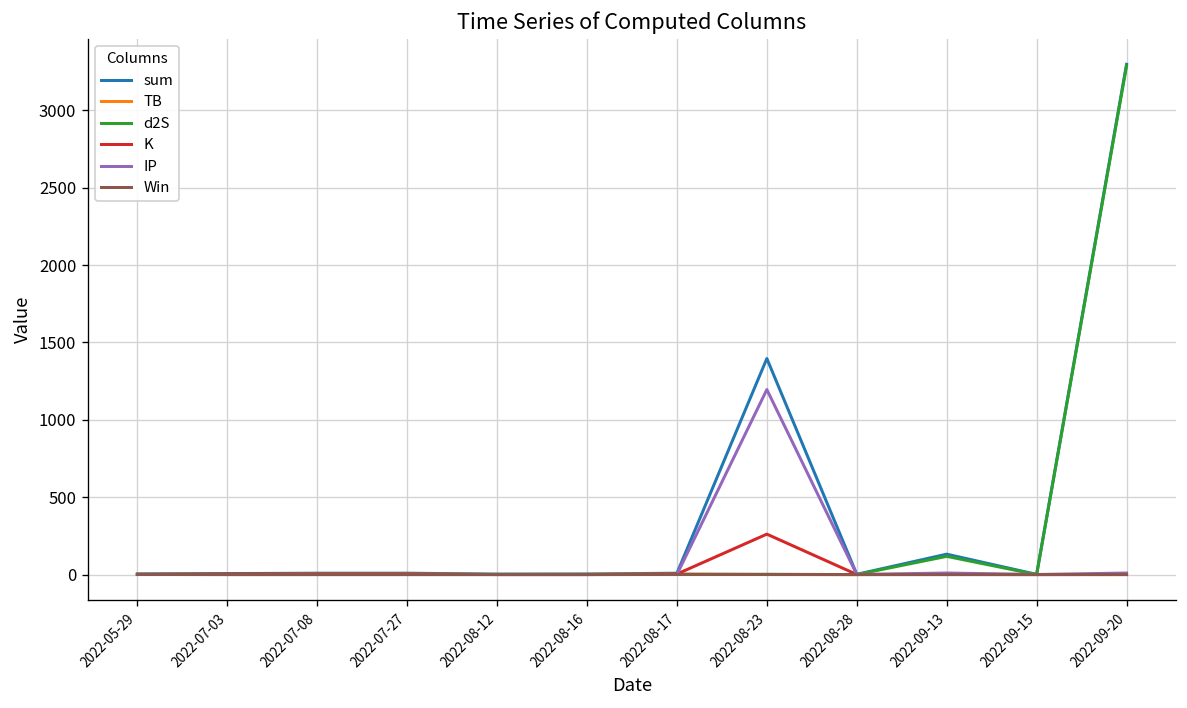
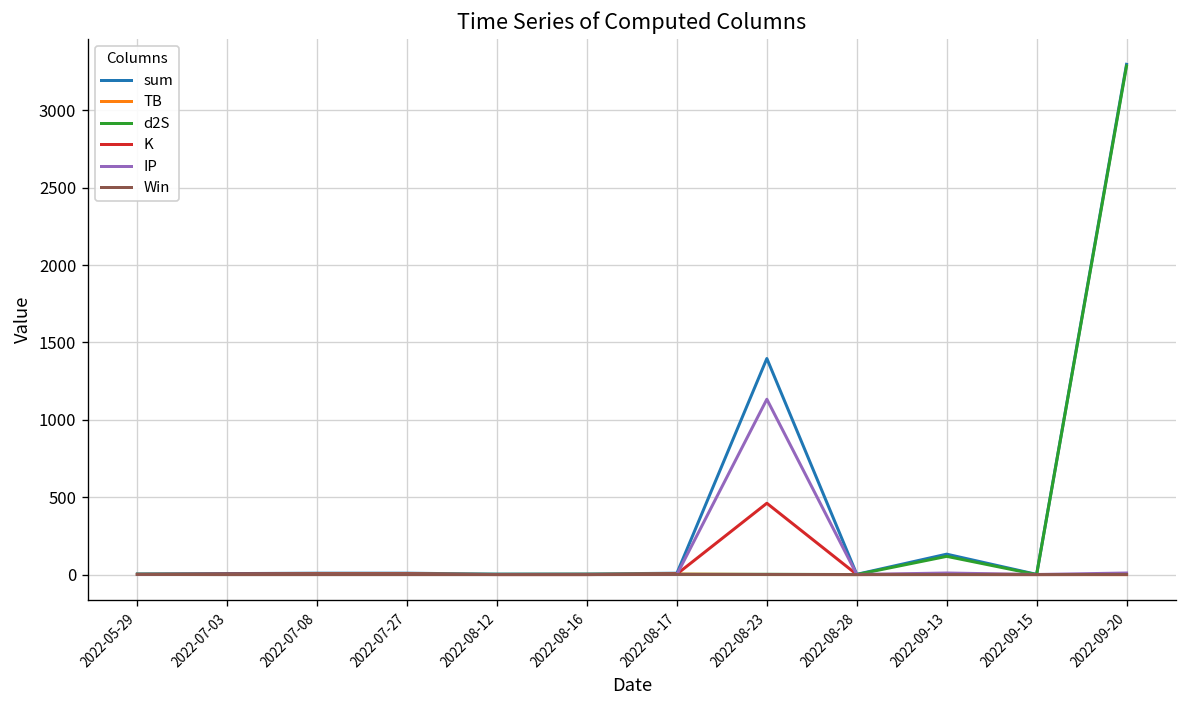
K, 2022-08-23: 260 -> 460
IP, 2022-08-23: 1200 -> 1130
